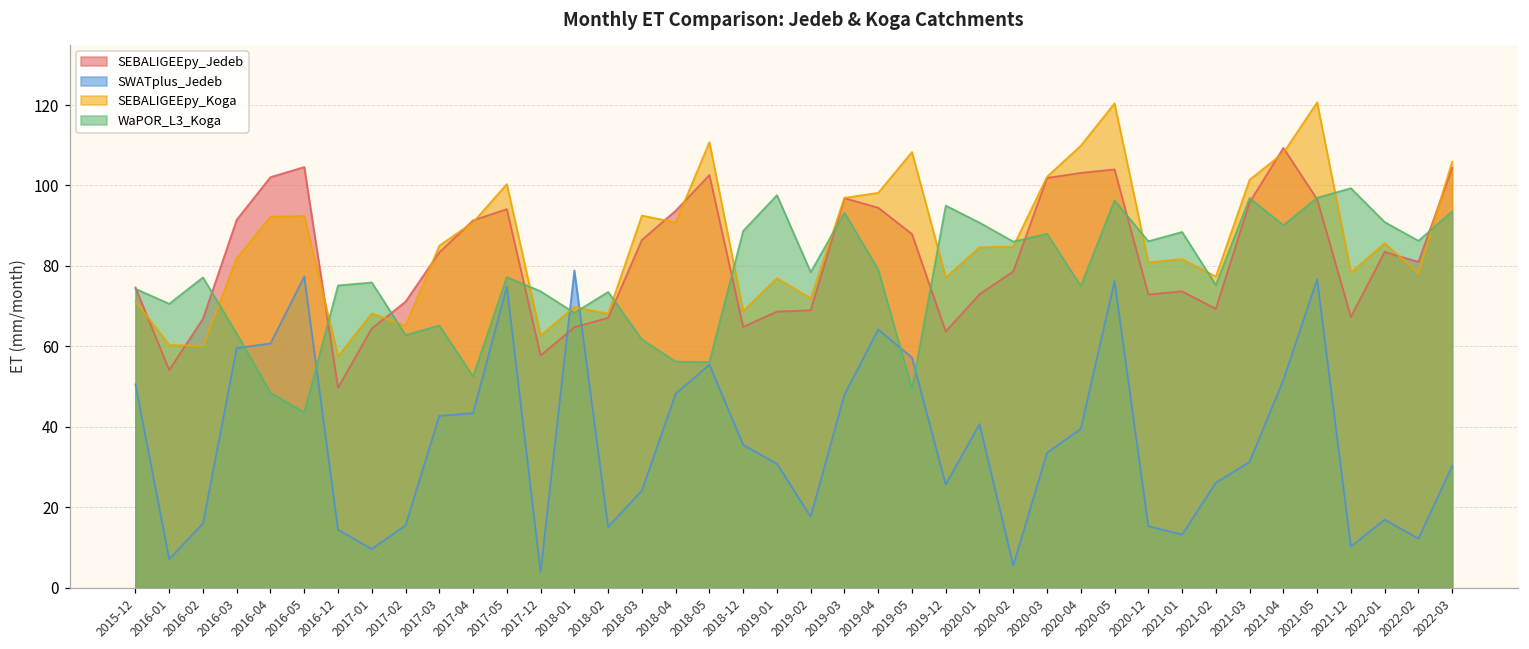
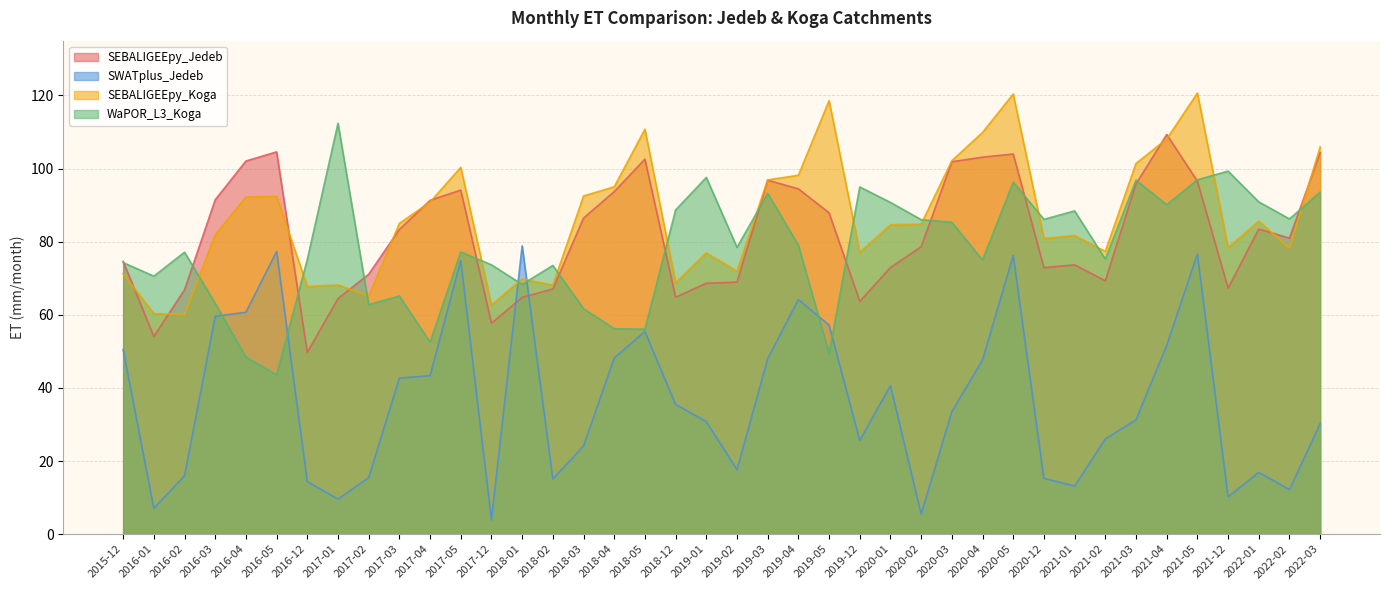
SEBALIGEEpy_Koga, 2016-12: 58 -> 68
WaPOR_L3_Koga, 2017-01: 76 -> 112
SEBALIGEEpy_Koga, 2018-04: 91 -> 95
SEBALIGEEpy_Koga, 2019-05: 108 -> 119
WaPOR_L3_Koga, 2020-03: 88 -> 85
SWATplus_Jedeb, 2020-04: 39 -> 48
